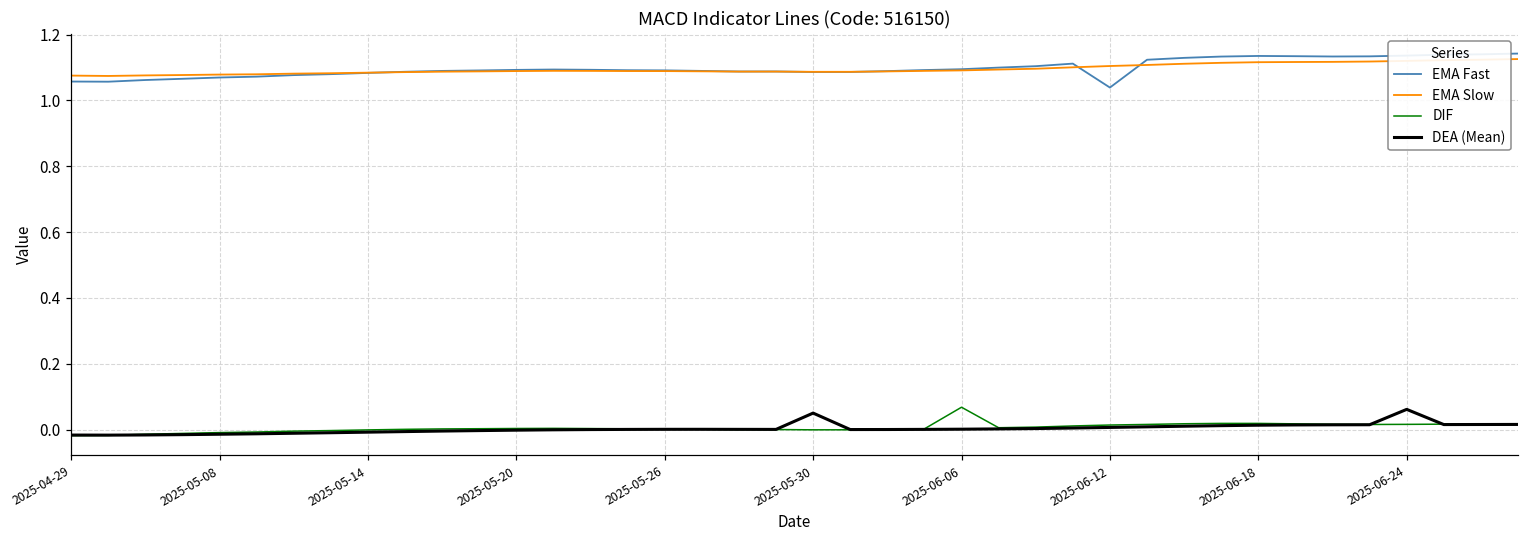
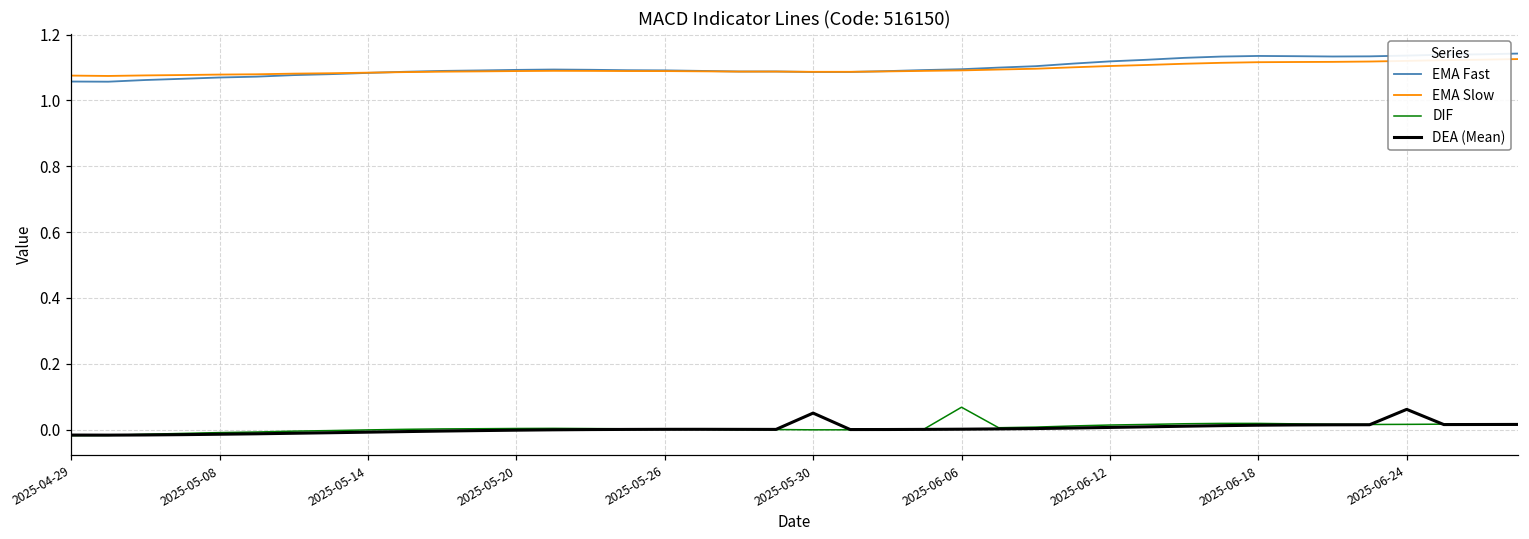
EMA Fast, 2025-06-12: 1.04 -> 1.12
